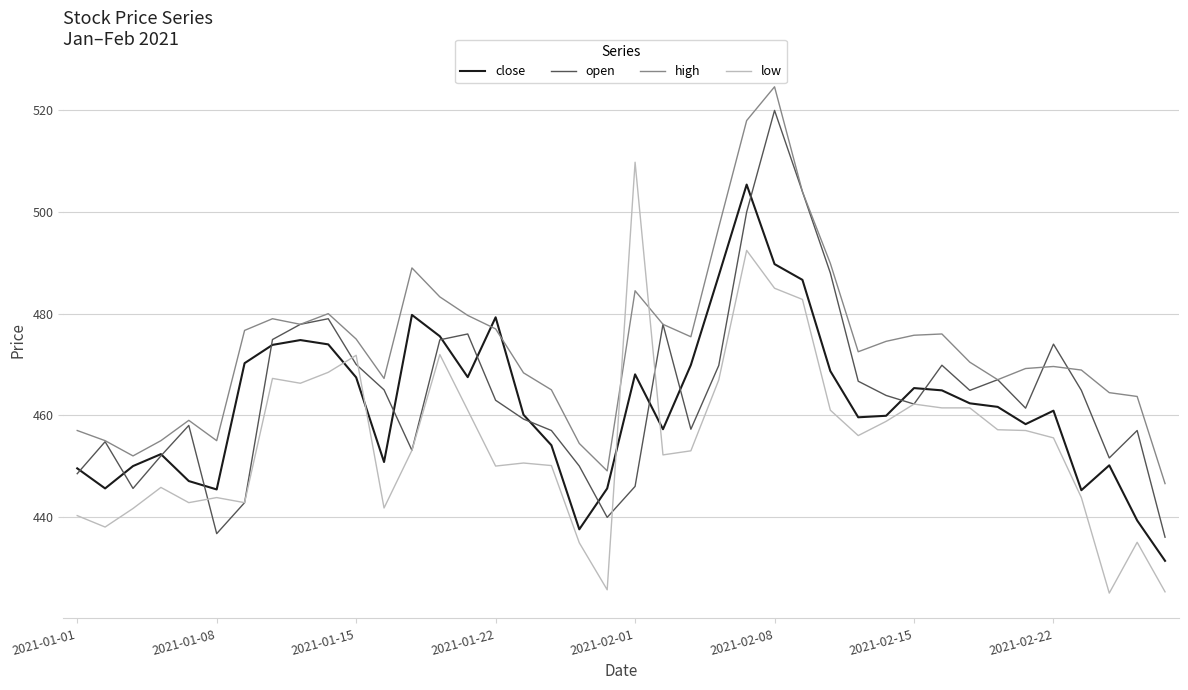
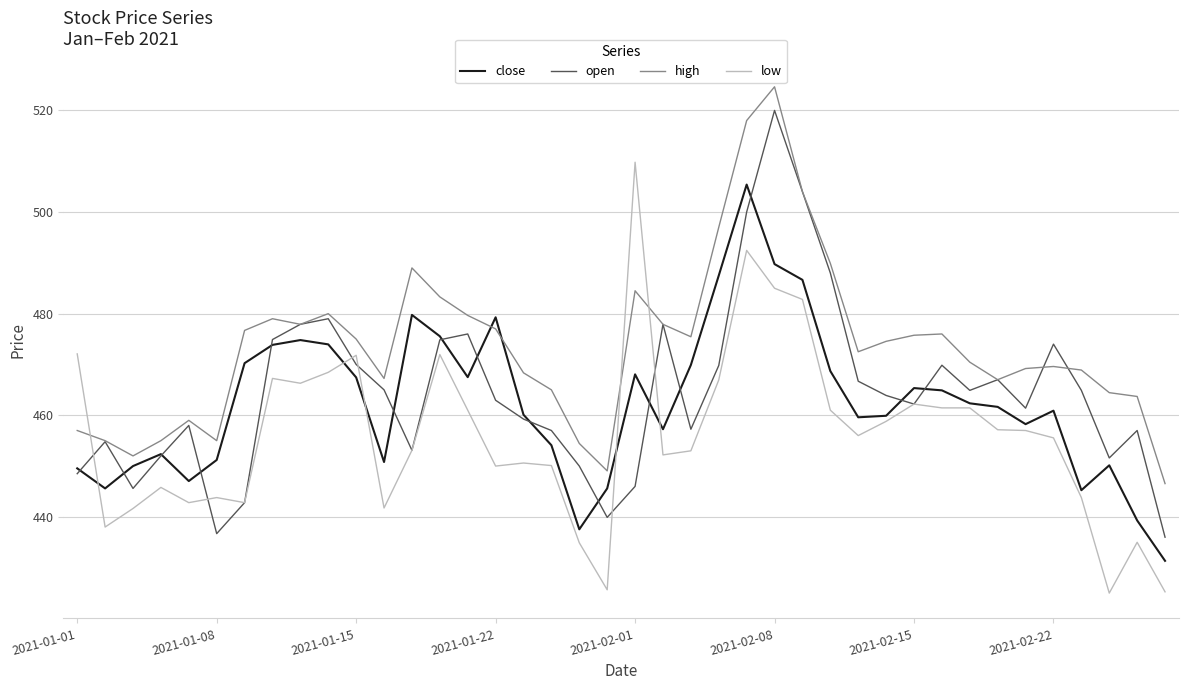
low, 2021-01-01: 440 -> 472
close, 2021-01-08: 445 -> 451
